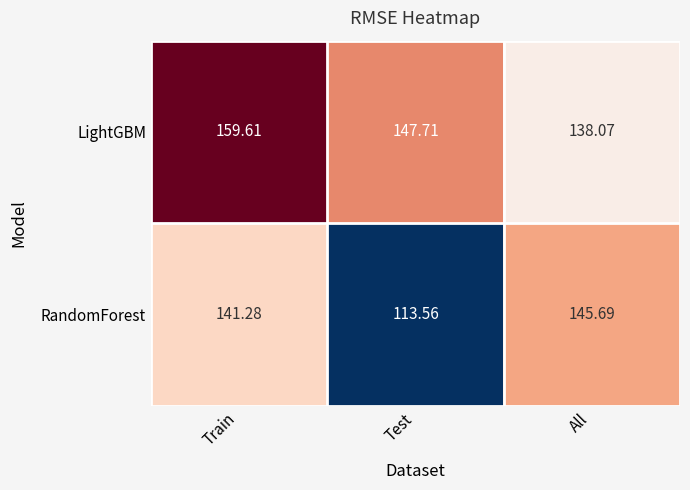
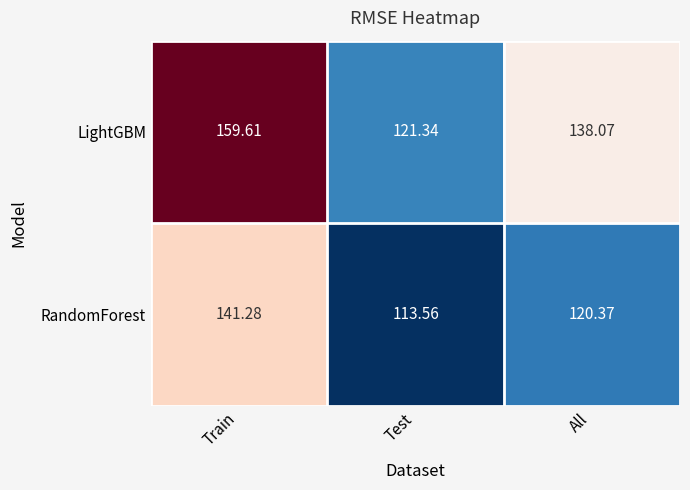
LightGBM, Test: 147.71 -> 121.34
RandomForest, All: 145.69 -> 120.37
